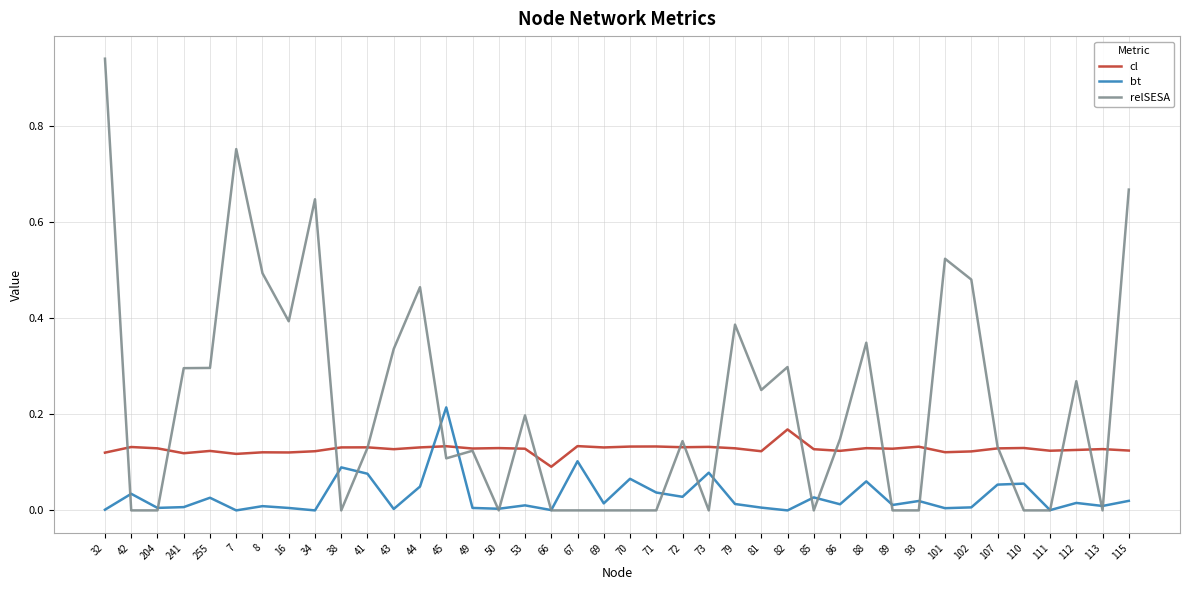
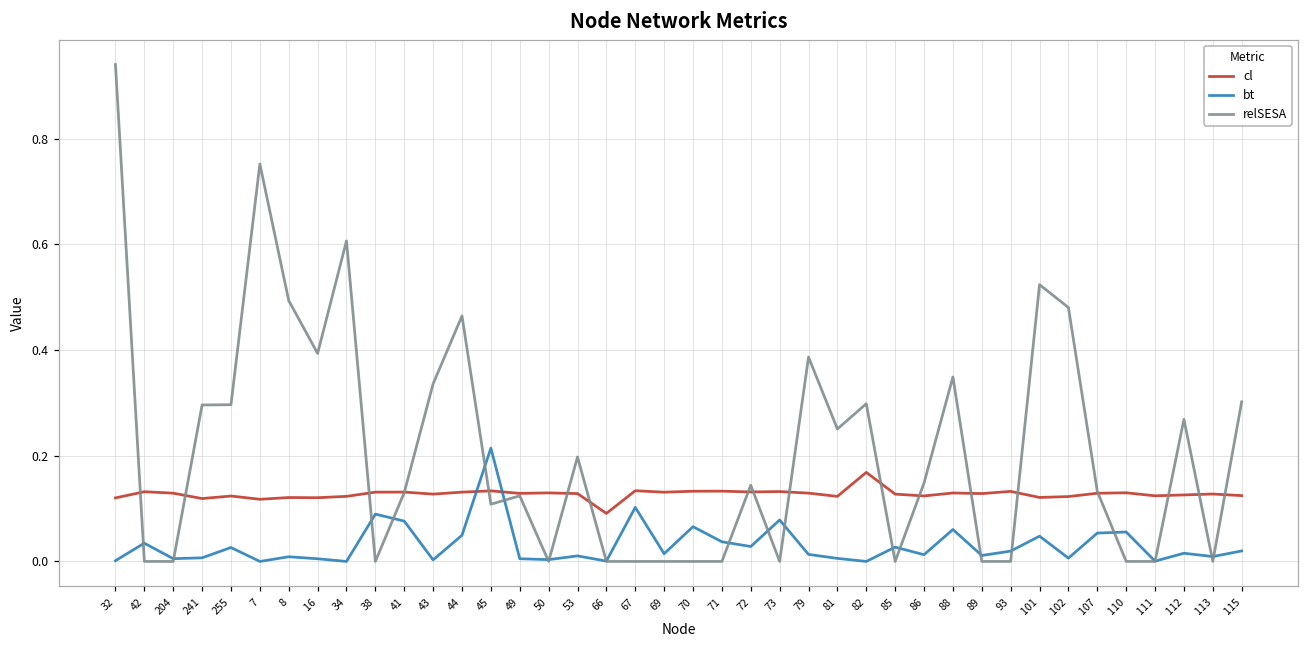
relSESA, 34: 0.65 -> 0.61
bt, 101: 0.00 -> 0.05
relSESA, 115: 0.67 -> 0.30
